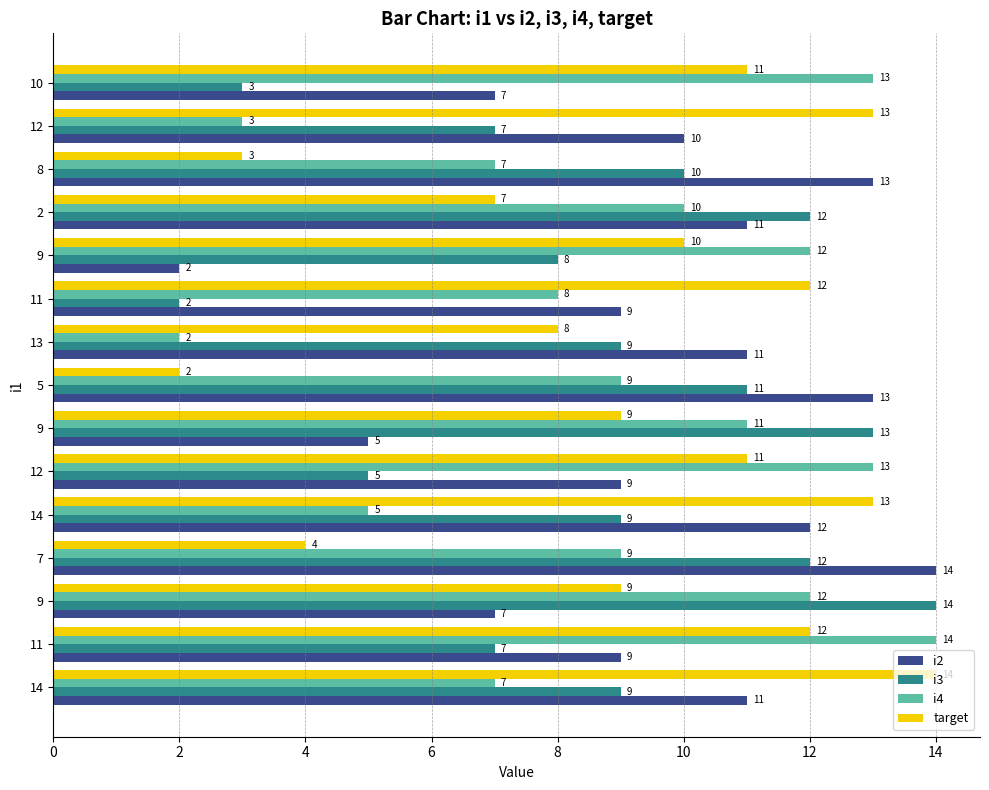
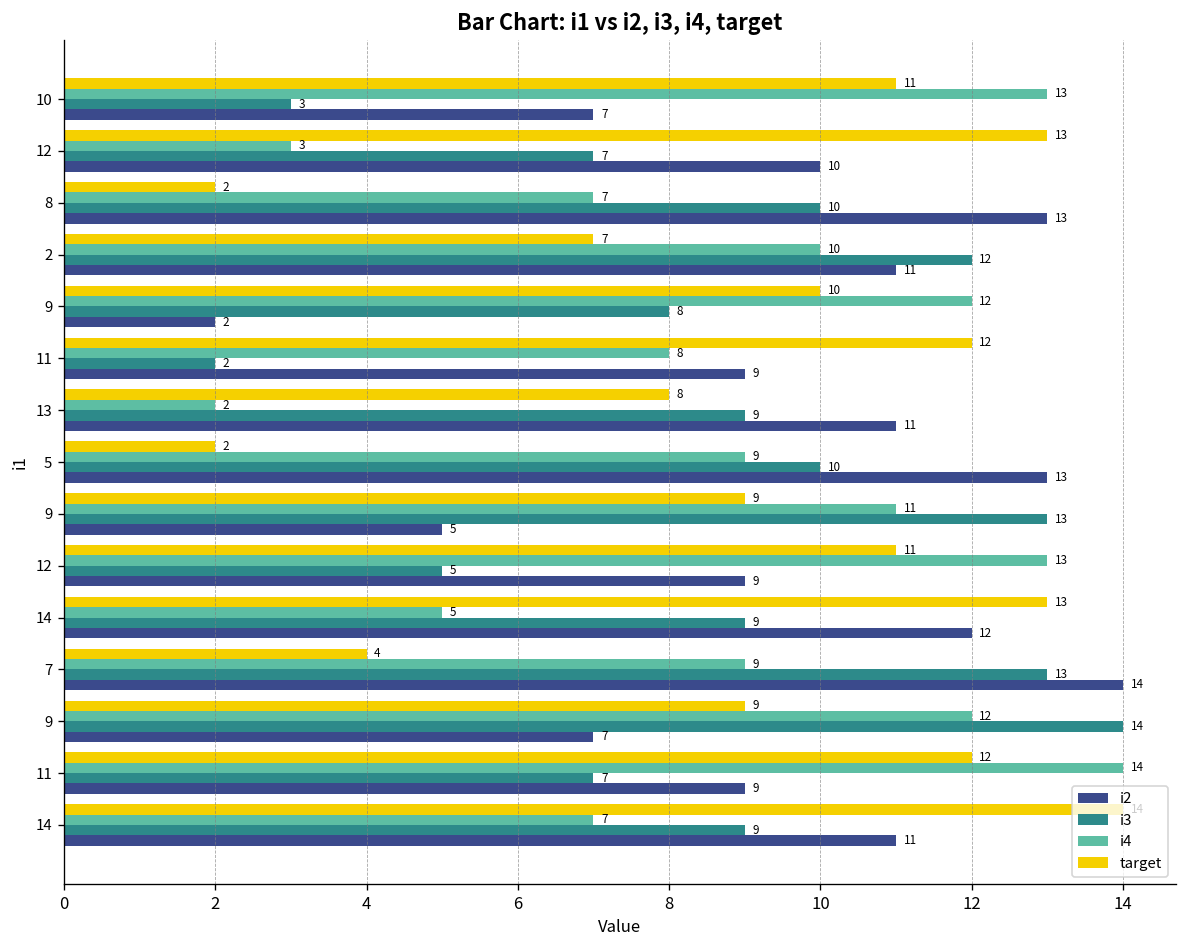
target, 8: 3 -> 2
i3, 5: 11 -> 10
i3, 7: 12 -> 13
